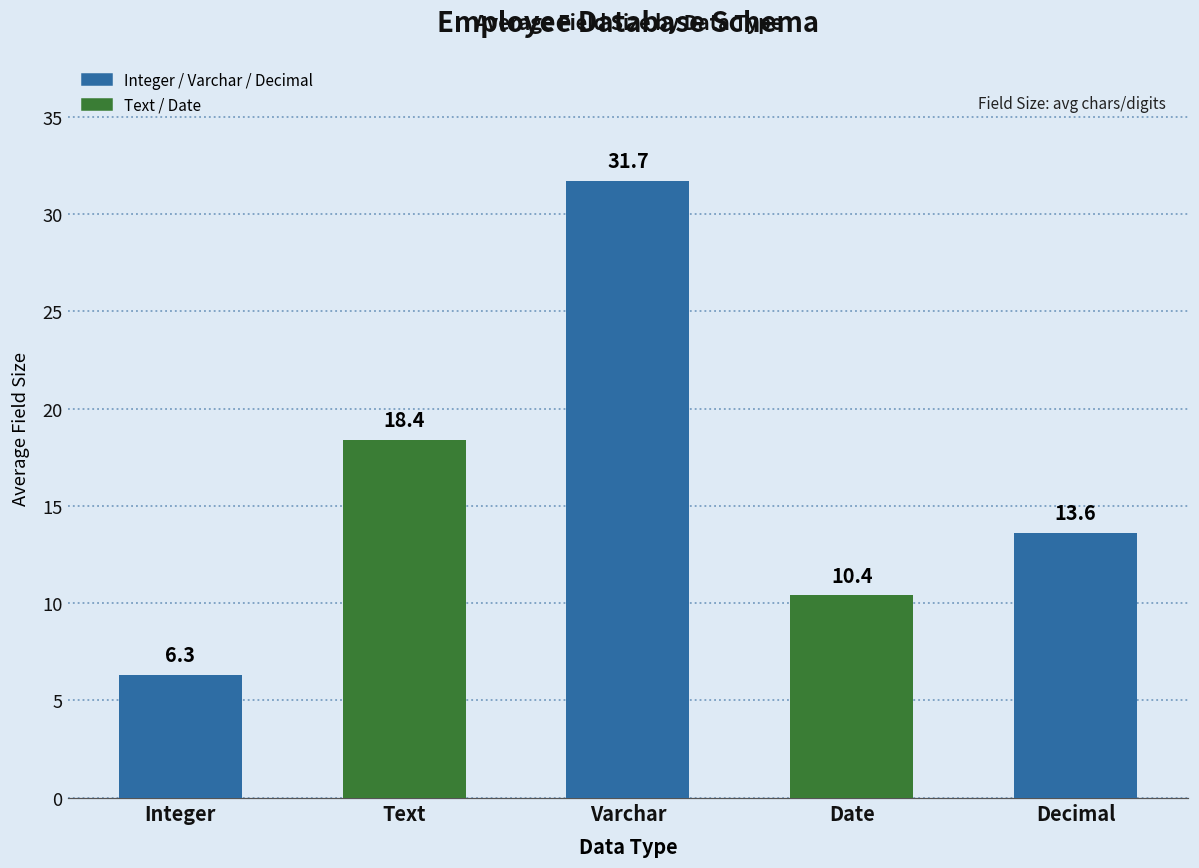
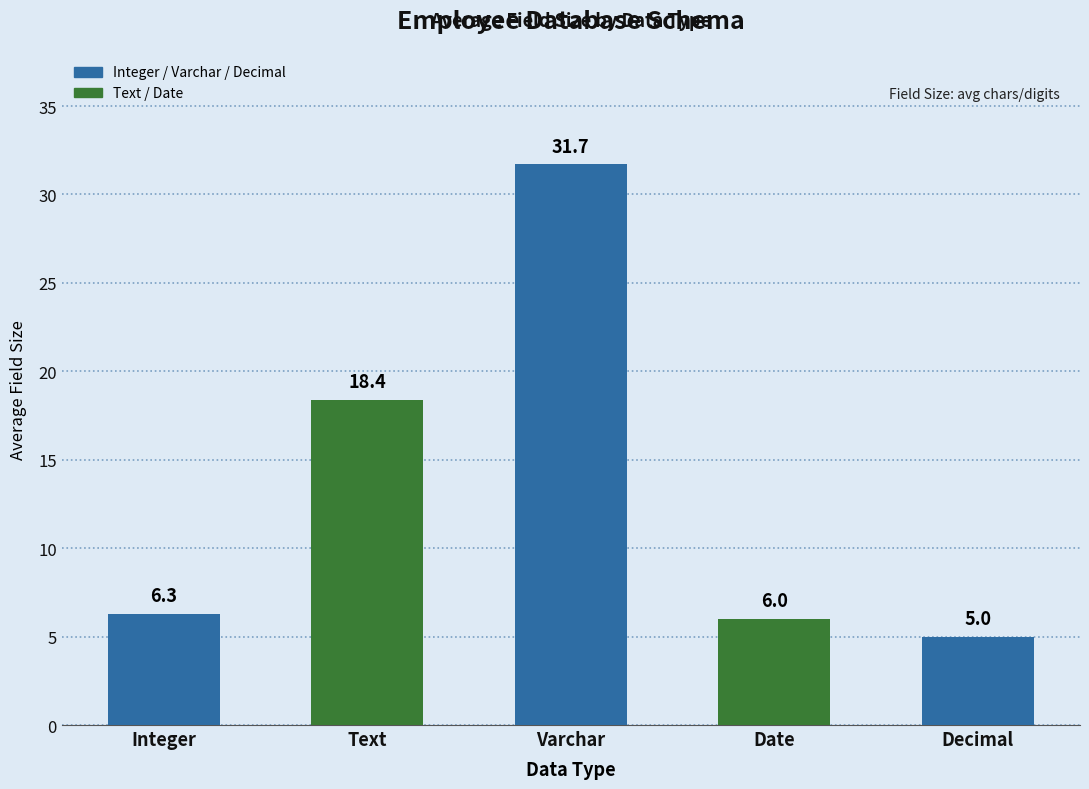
Date: 10.4 -> 6.0
Decimal: 13.6 -> 5.0
